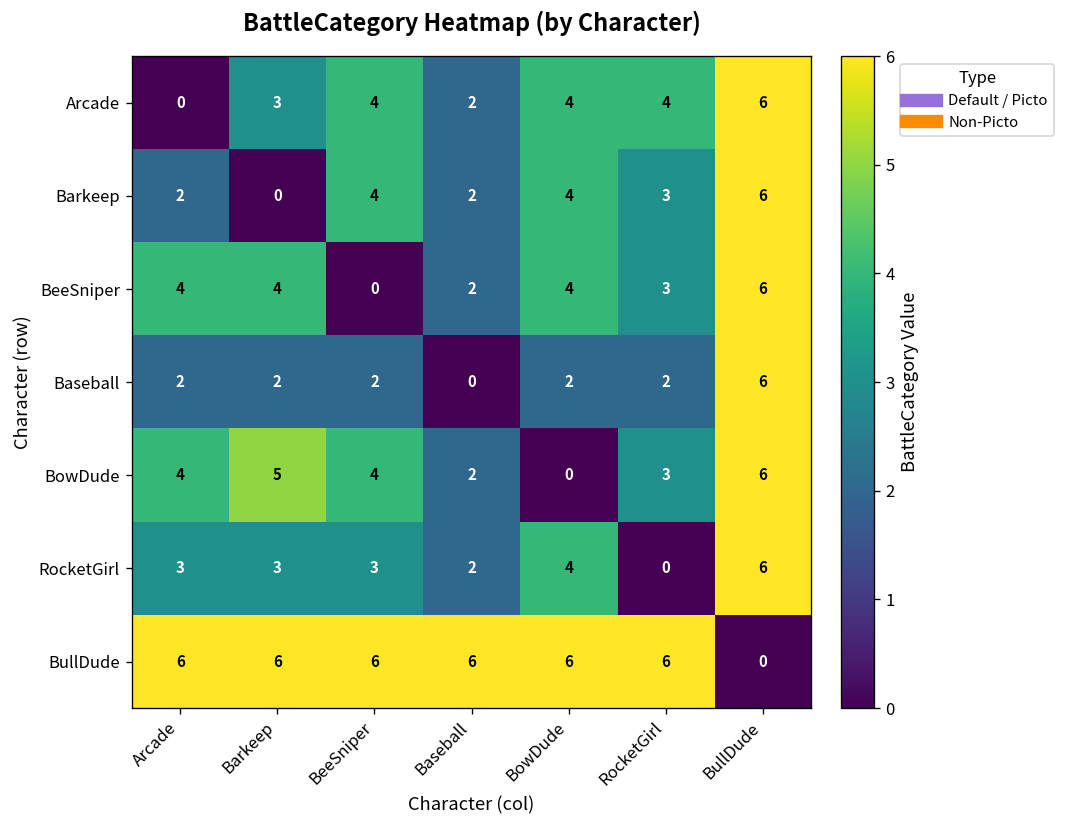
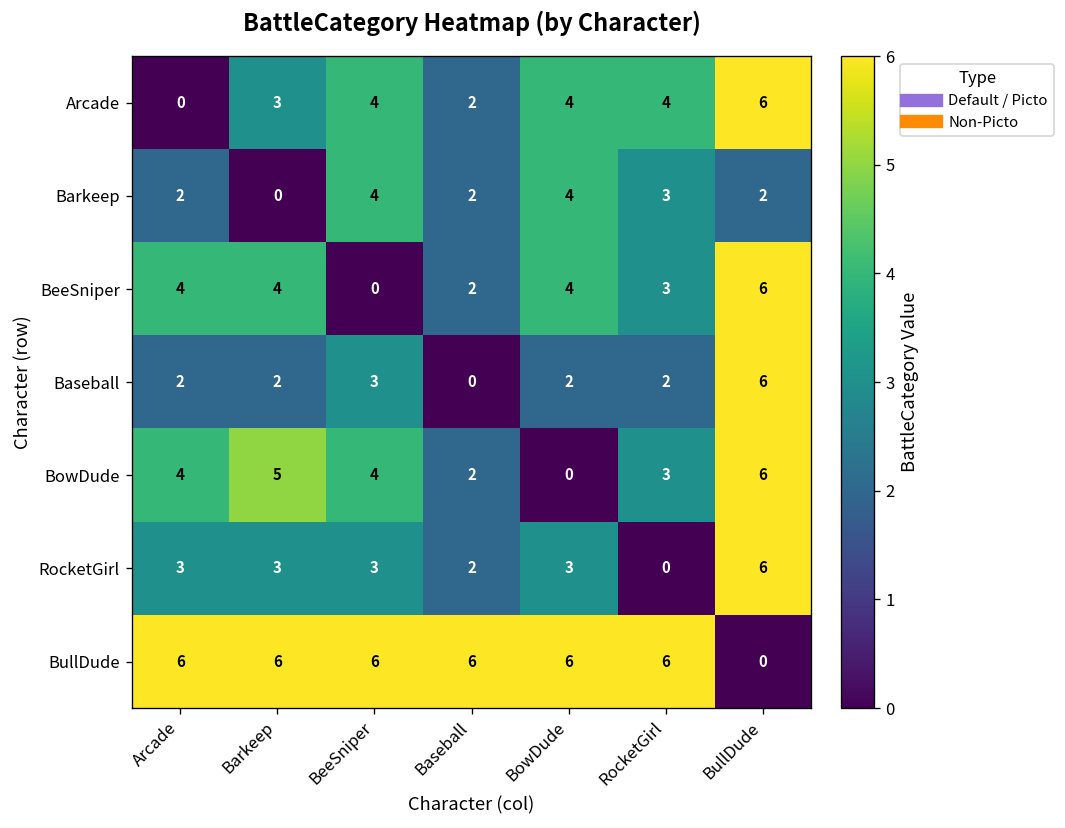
Barkeep, BullDude: 6 -> 2
Baseball, BeeSniper: 2 -> 3
RocketGirl, BowDude: 4 -> 3
